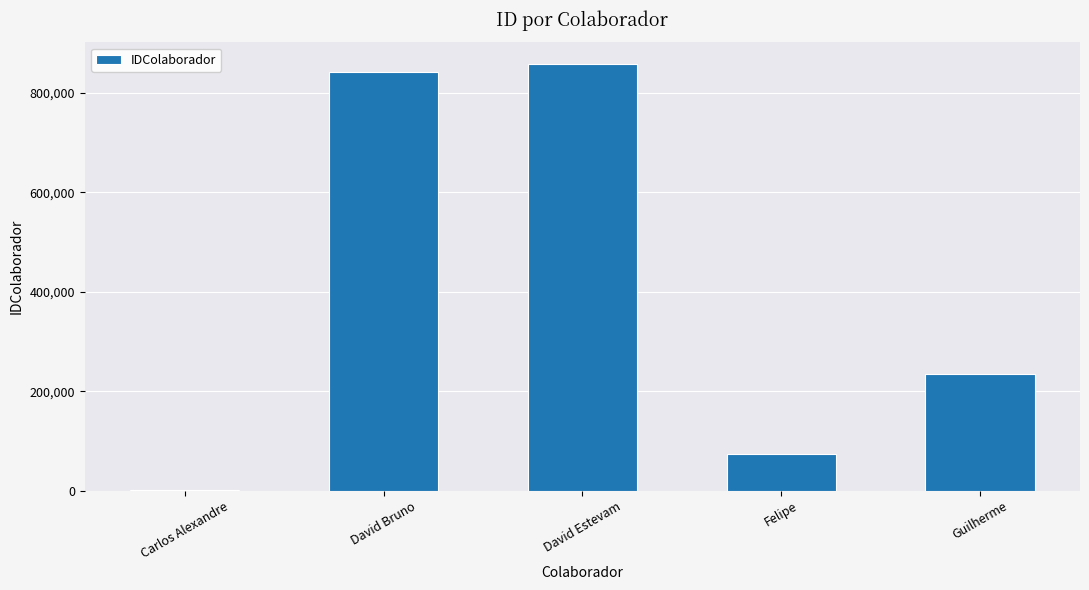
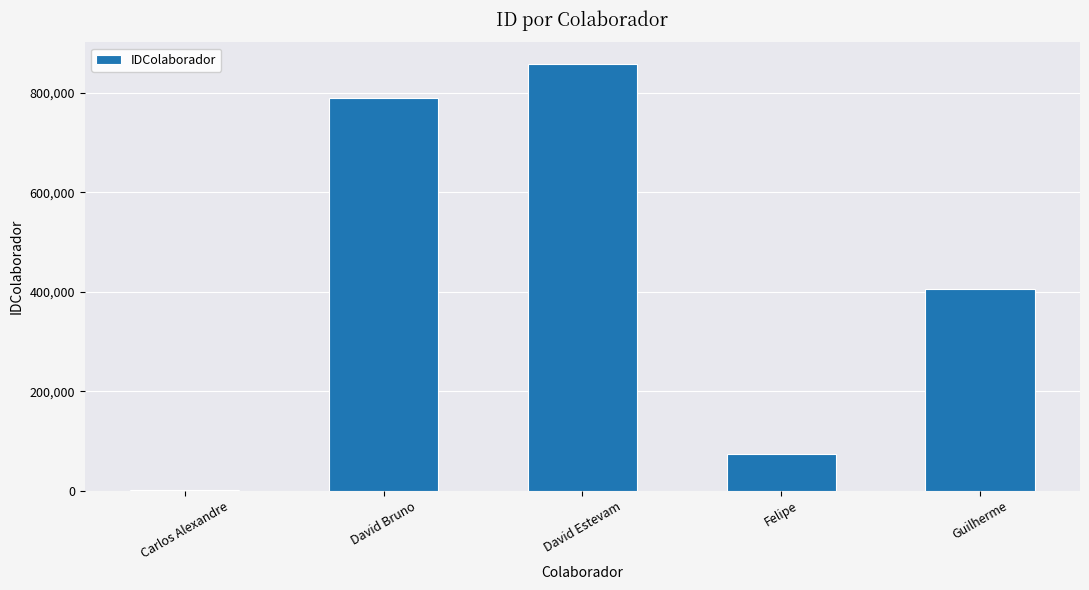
David Bruno: 840,000 -> 790,000
Guilherme: 230,000 -> 400,000
